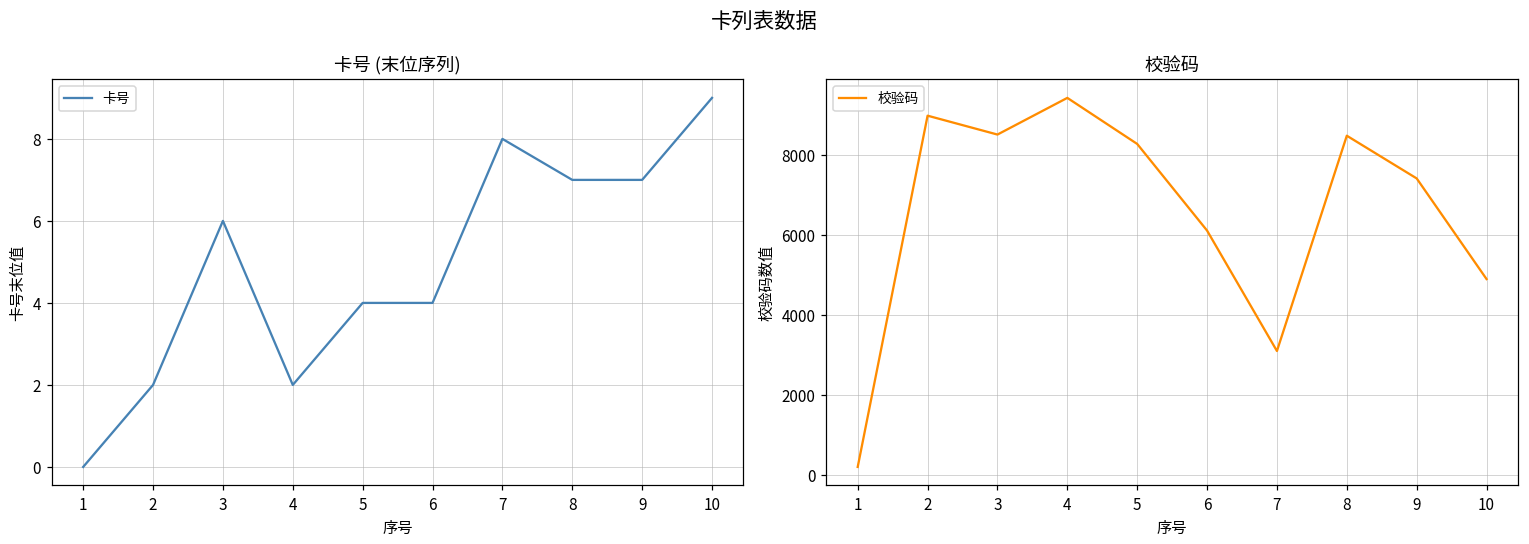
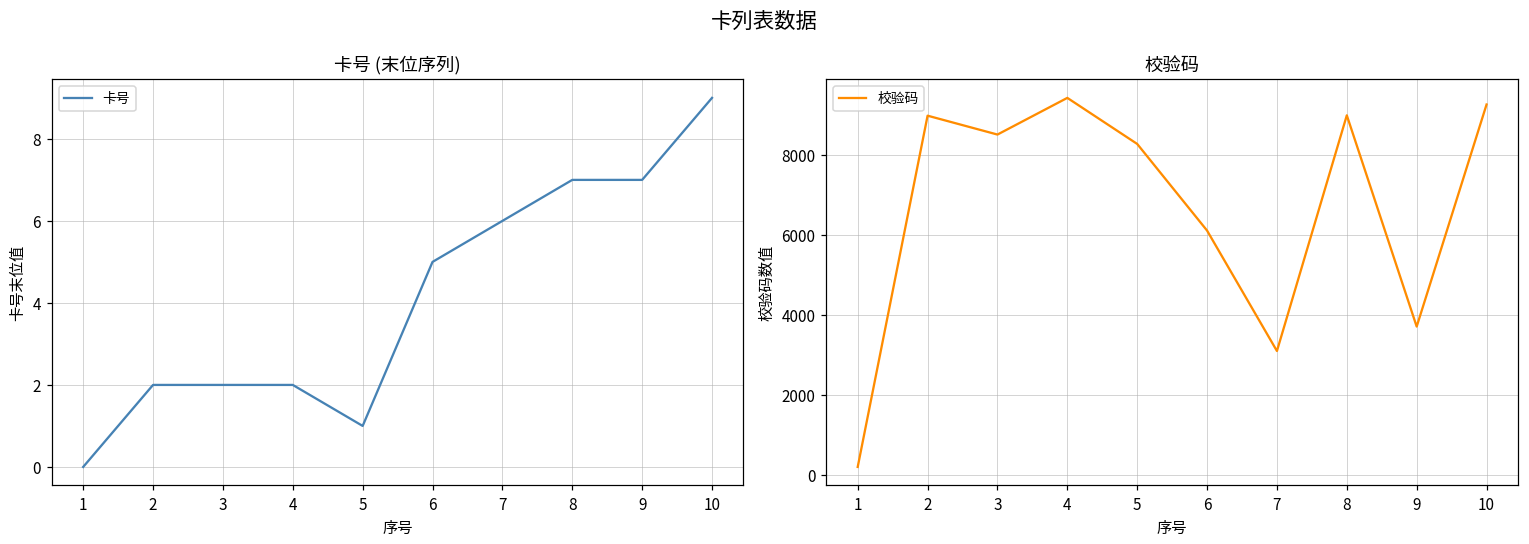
卡号 (末位序列), 3: 6.0 -> 2.0
卡号 (末位序列), 5: 4.0 -> 1.0
卡号 (末位序列), 6: 4.0 -> 5.0
卡号 (末位序列), 7: 8.0 -> 6.0
校验码, 8: 8500 -> 9000
校验码, 9: 7400 -> 3700
校验码, 10: 4900 -> 9300
